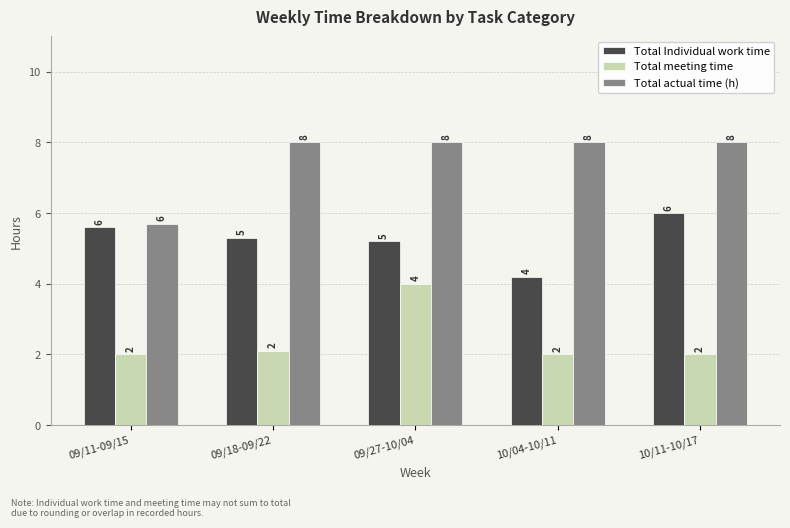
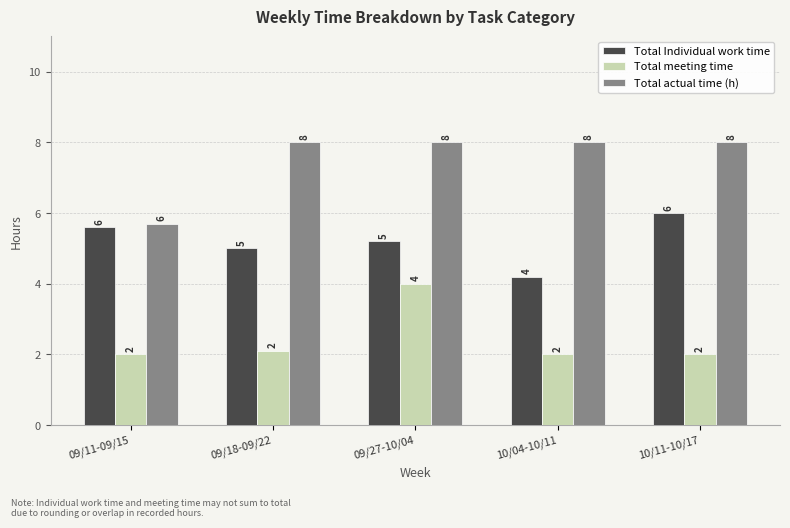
Total Individual work time, 09/18-09/22: 5.3 -> 5.0
